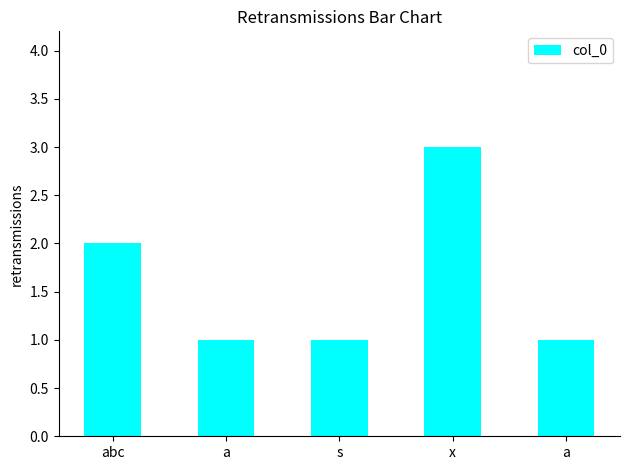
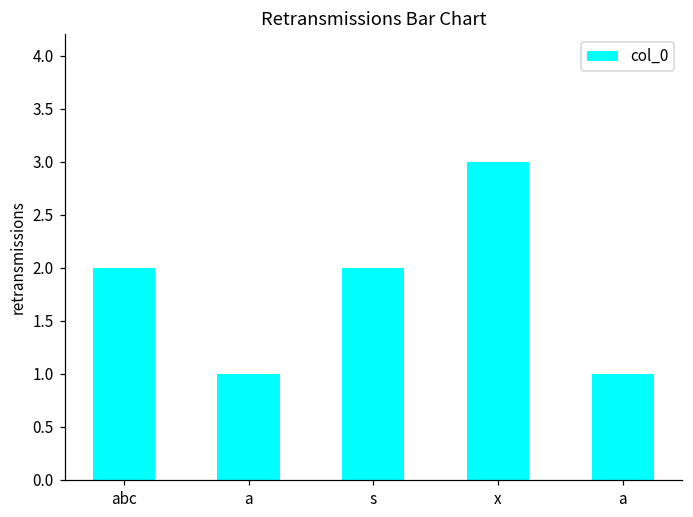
s: 1 -> 2
